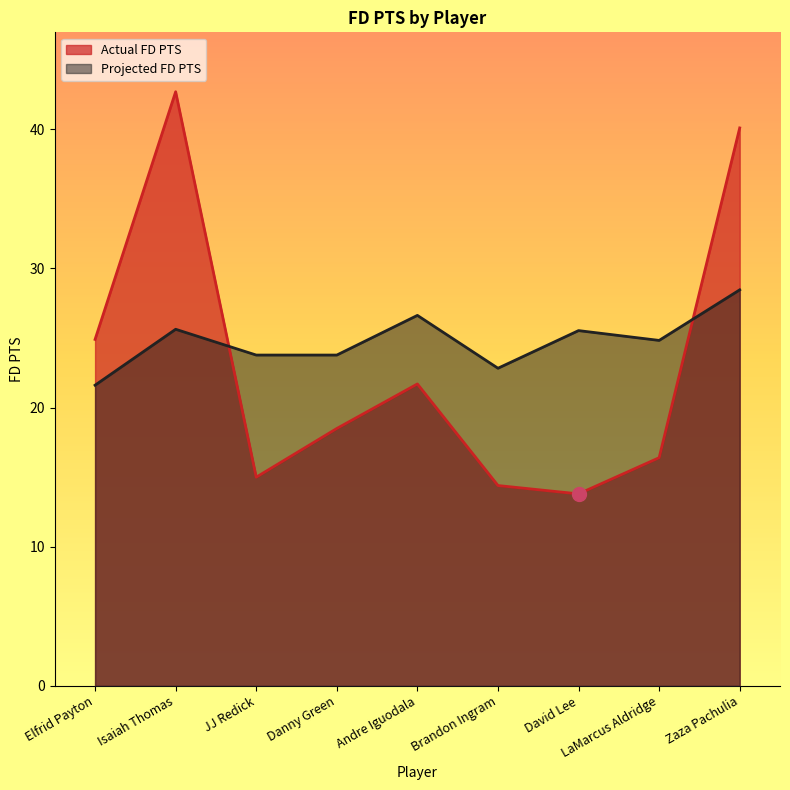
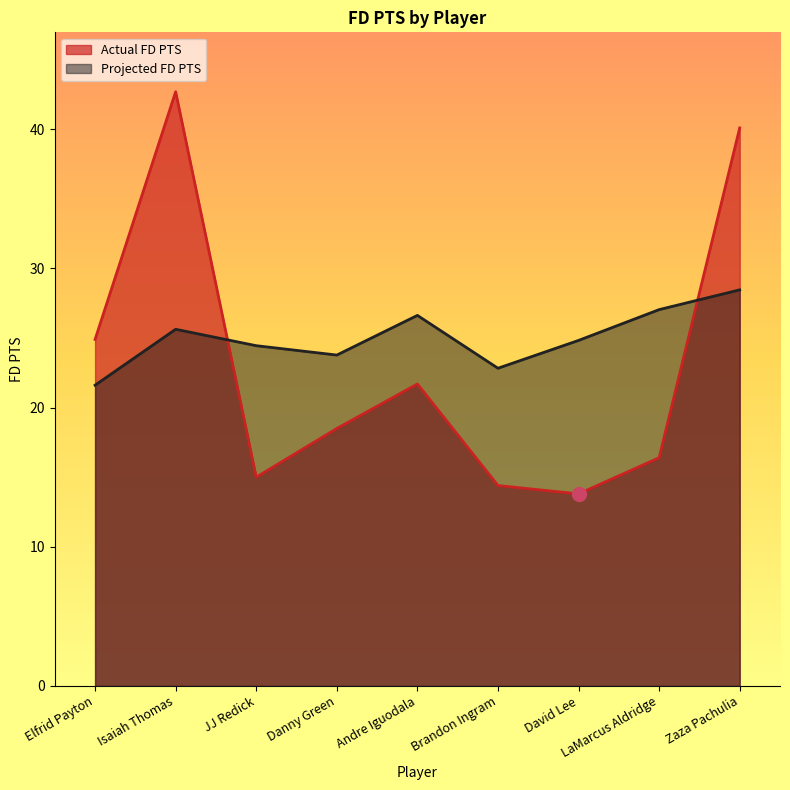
Projected FD PTS, JJ Redick: 23.8 -> 24.5
Projected FD PTS, David Lee: 25.5 -> 24.8
Projected FD PTS, LaMarcus Aldridge: 24.8 -> 27.0
